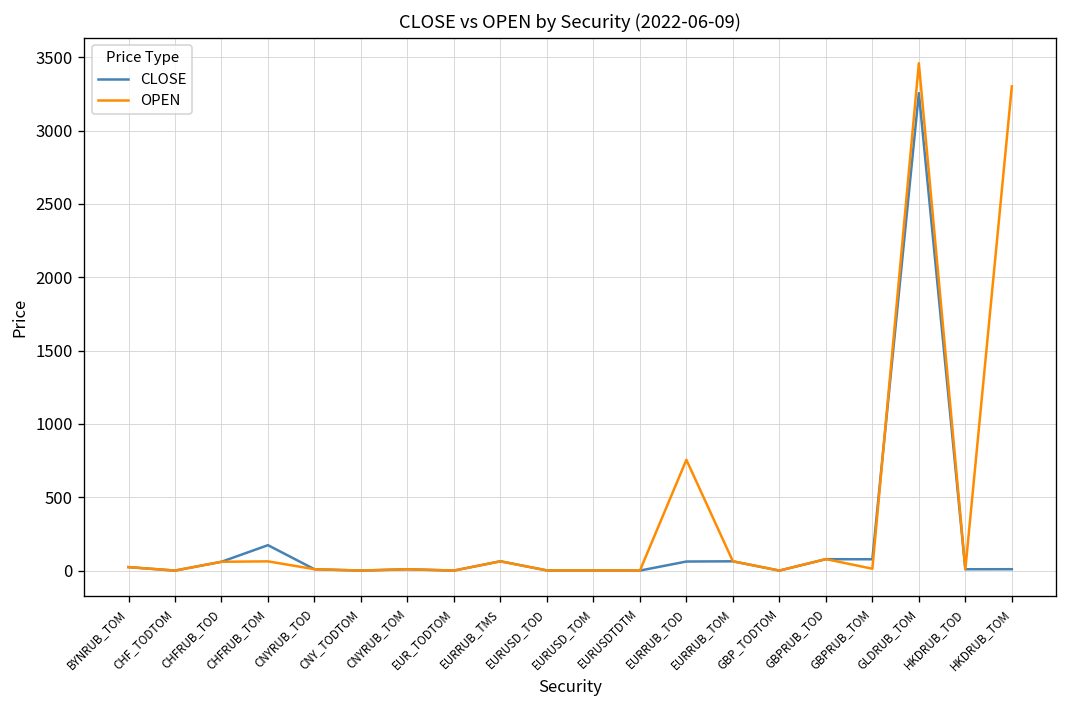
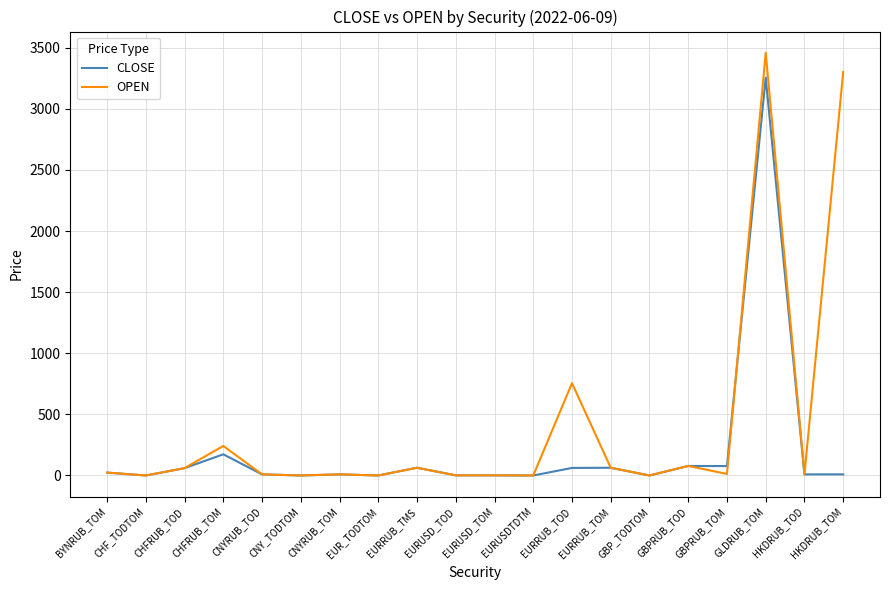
OPEN, CHFRUB_TOM: 60 -> 240
